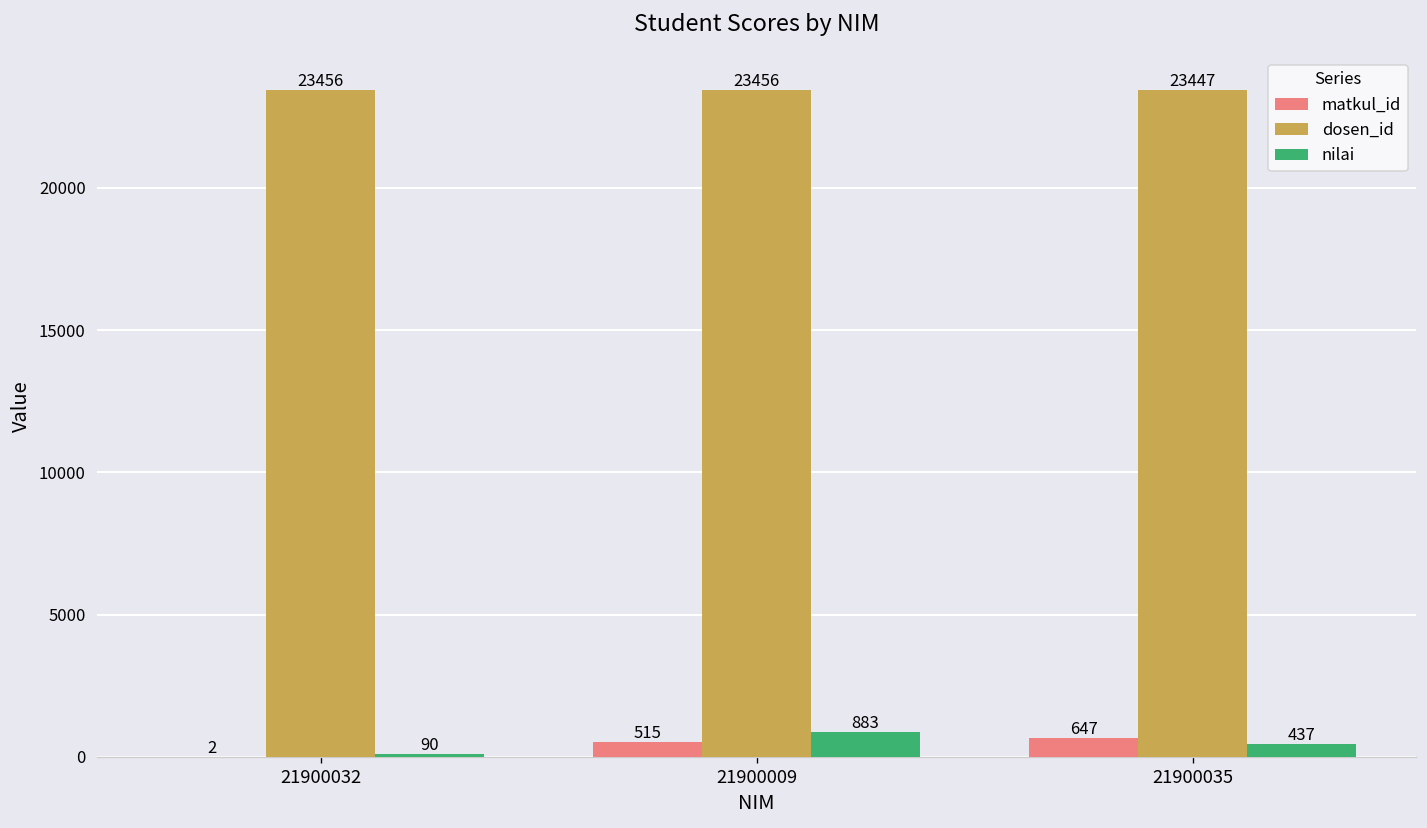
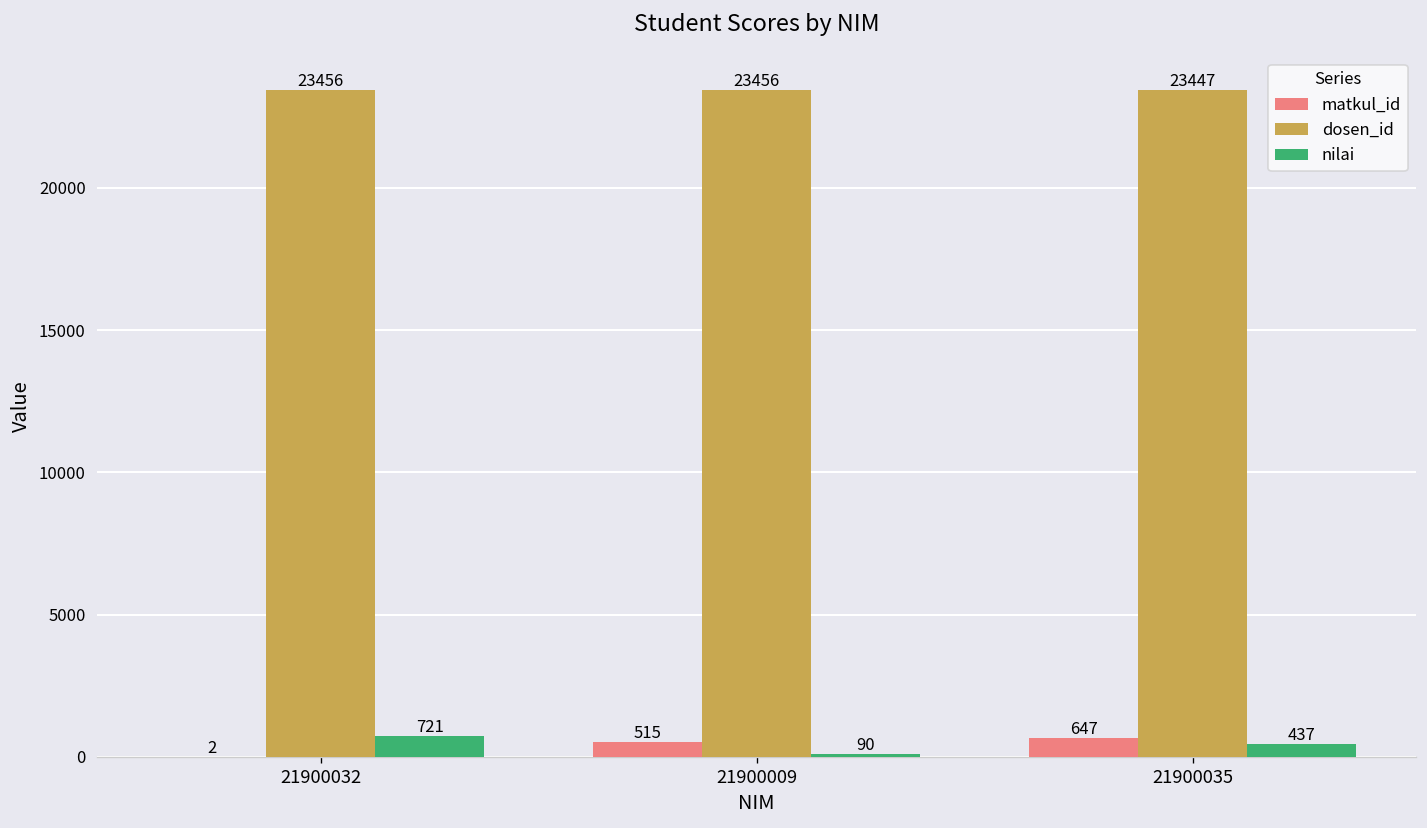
nilai, 21900032: 90 -> 721
nilai, 21900009: 883 -> 90
